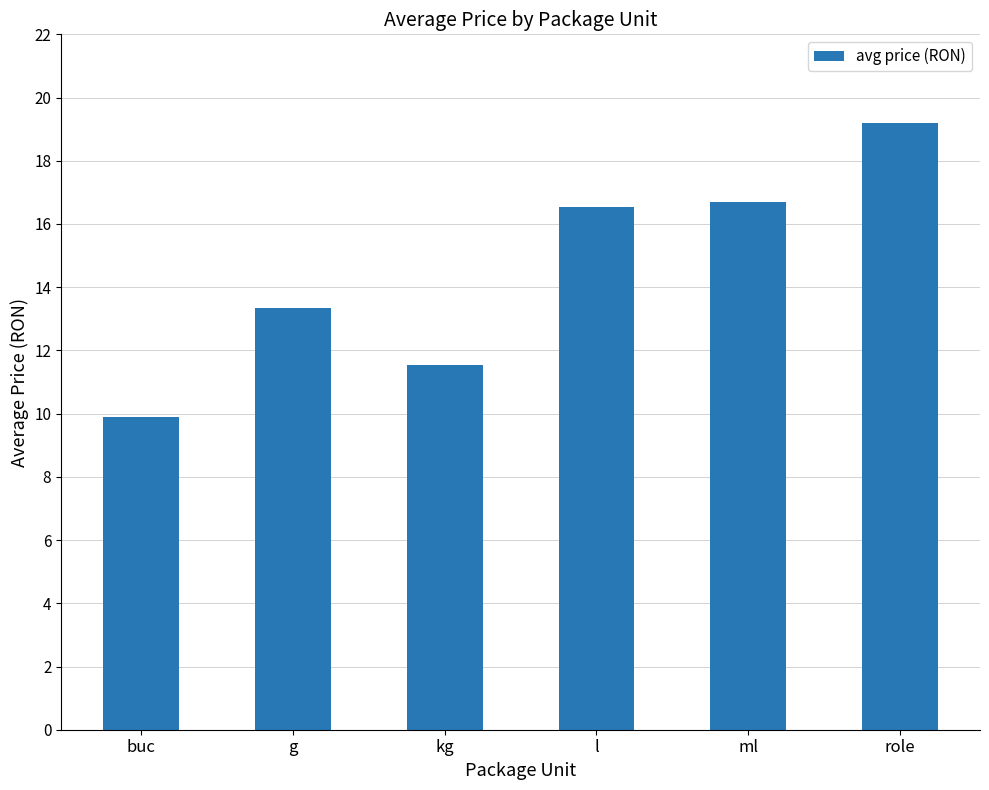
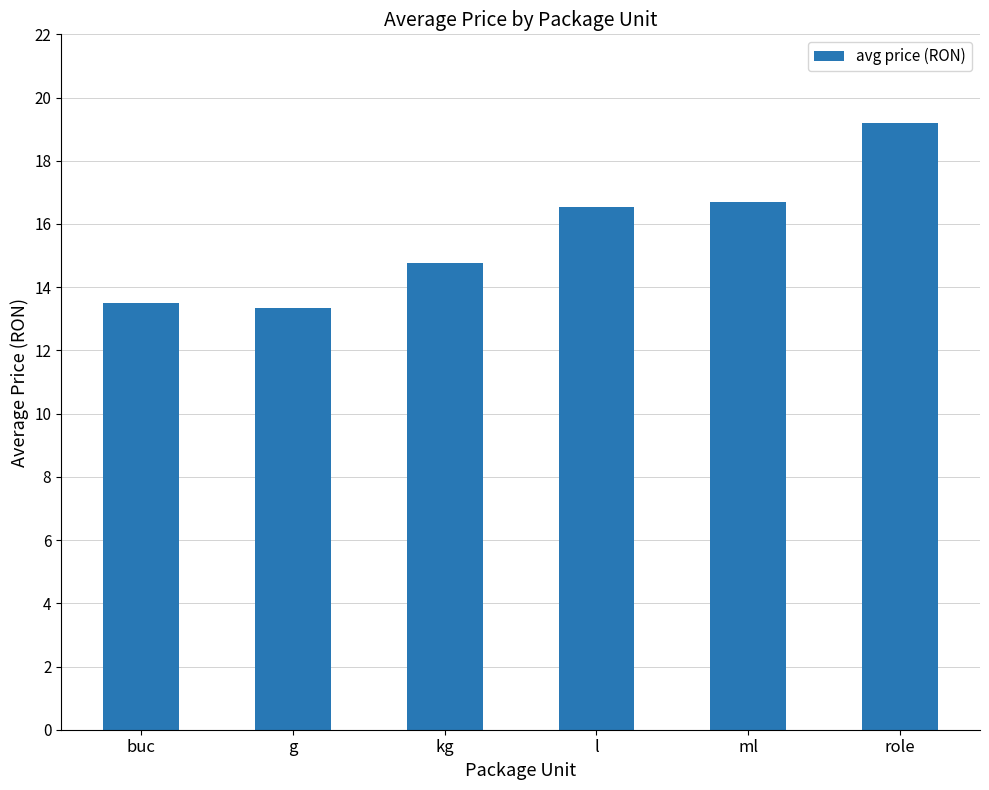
buc: 9.9 -> 13.5
kg: 11.6 -> 14.8
